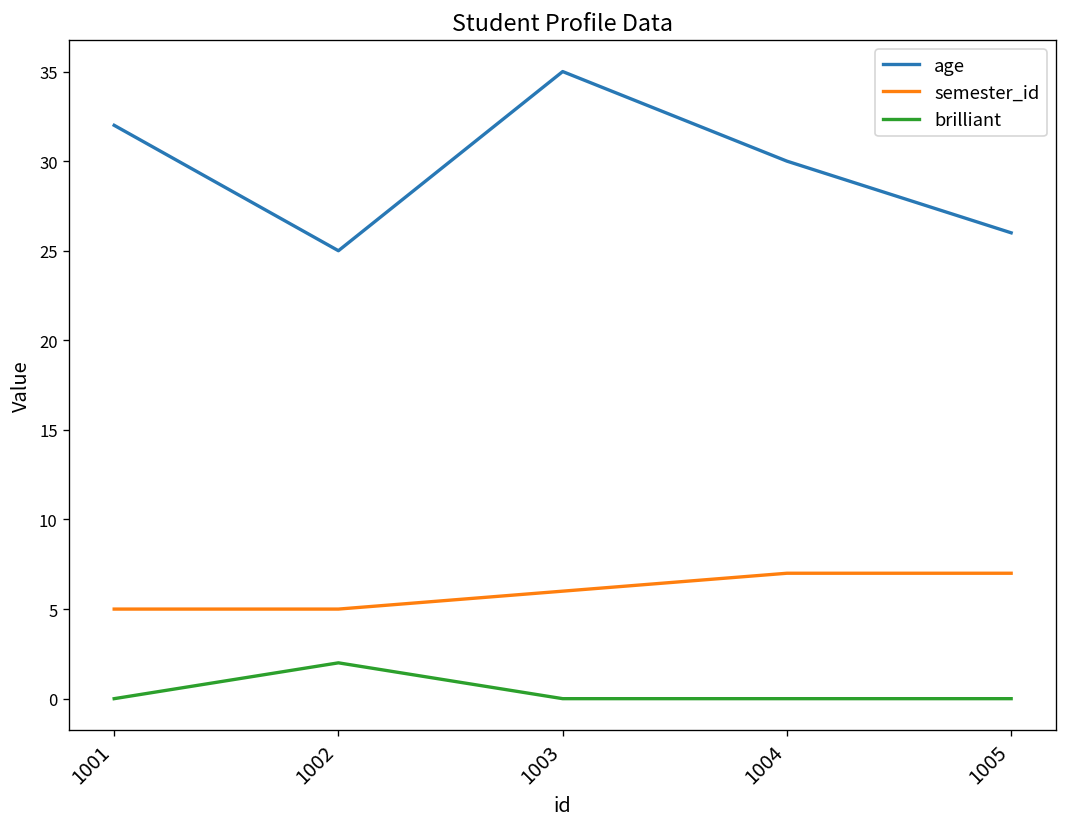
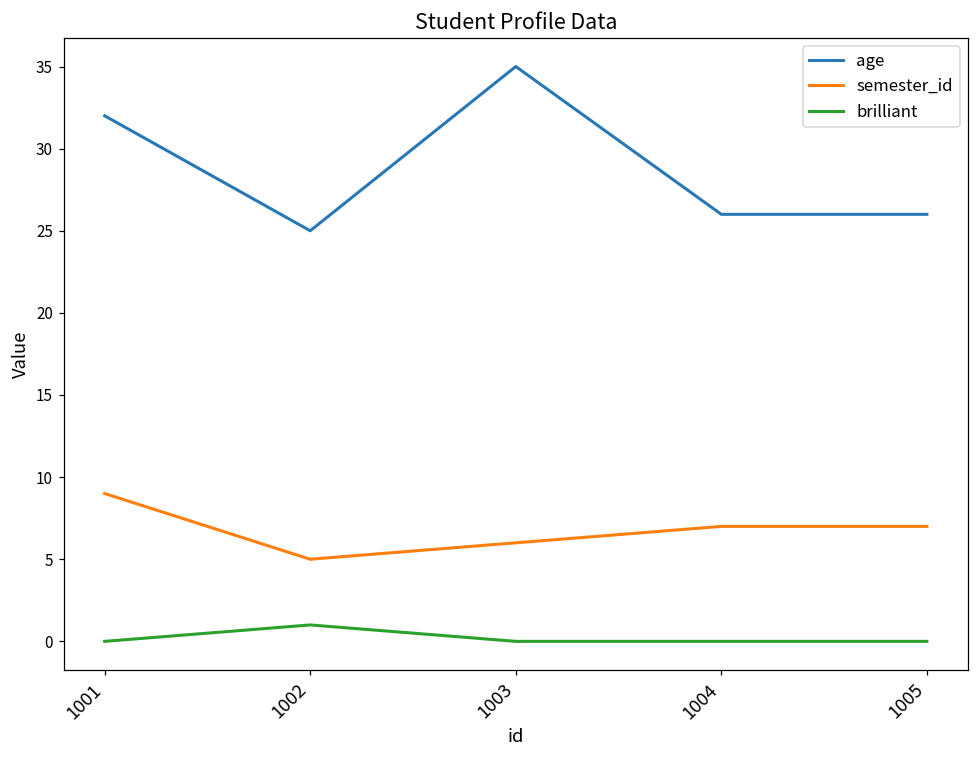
semester_id, 1001: 5 -> 9
brilliant, 1002: 2 -> 1
age, 1004: 30 -> 26
